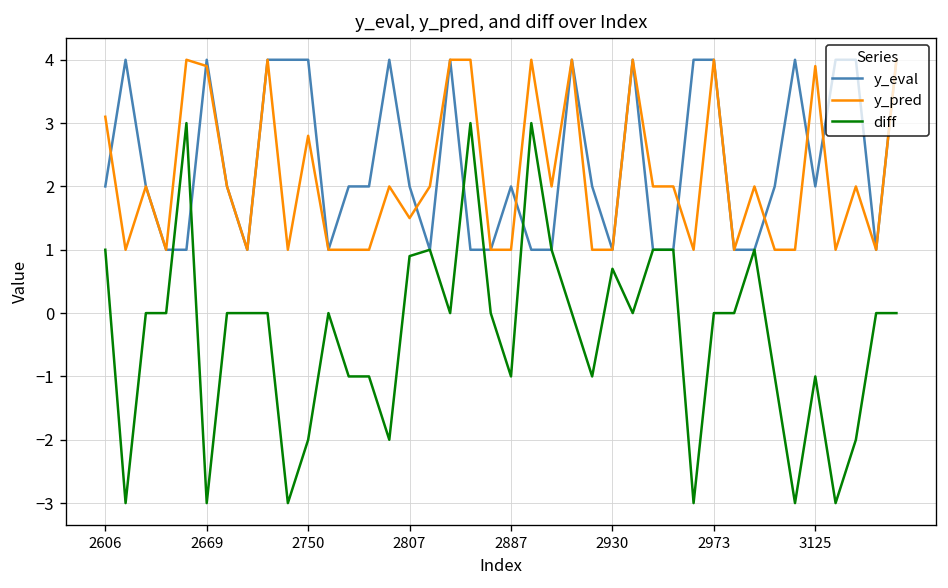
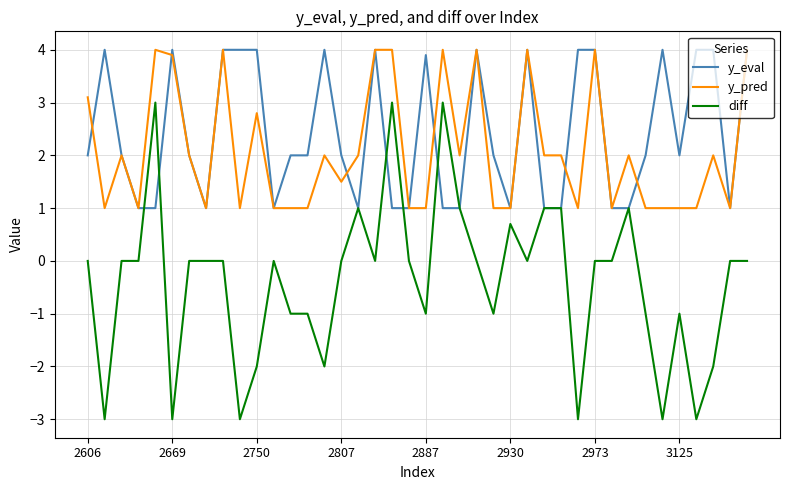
diff, 2606: 1 -> 0
diff, 2807: 0.9 -> 0.0
y_eval, 2887: 2.0 -> 3.9
y_pred, 3125: 3.9 -> 1.0
